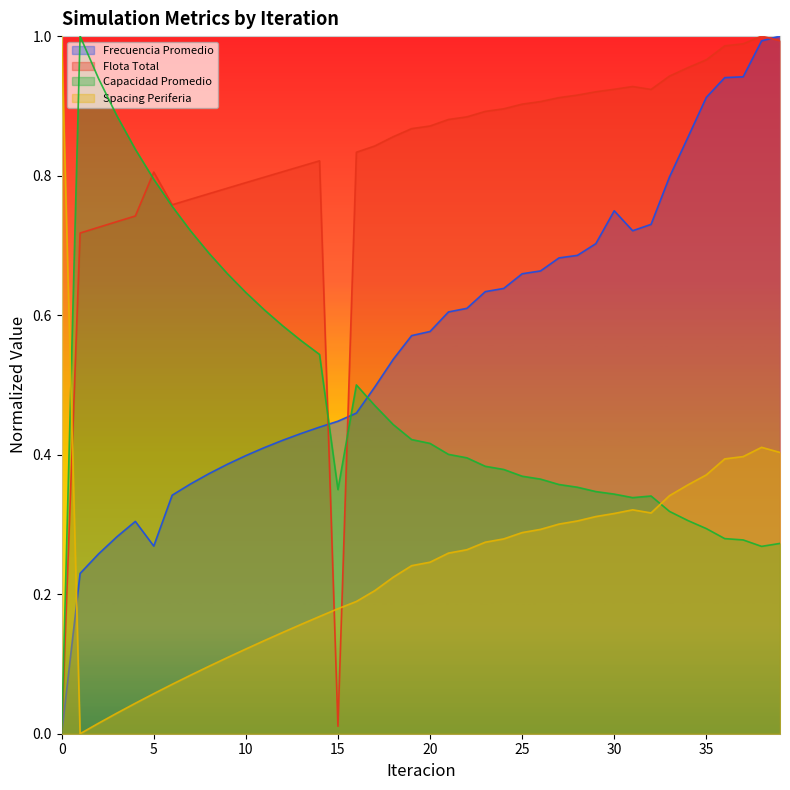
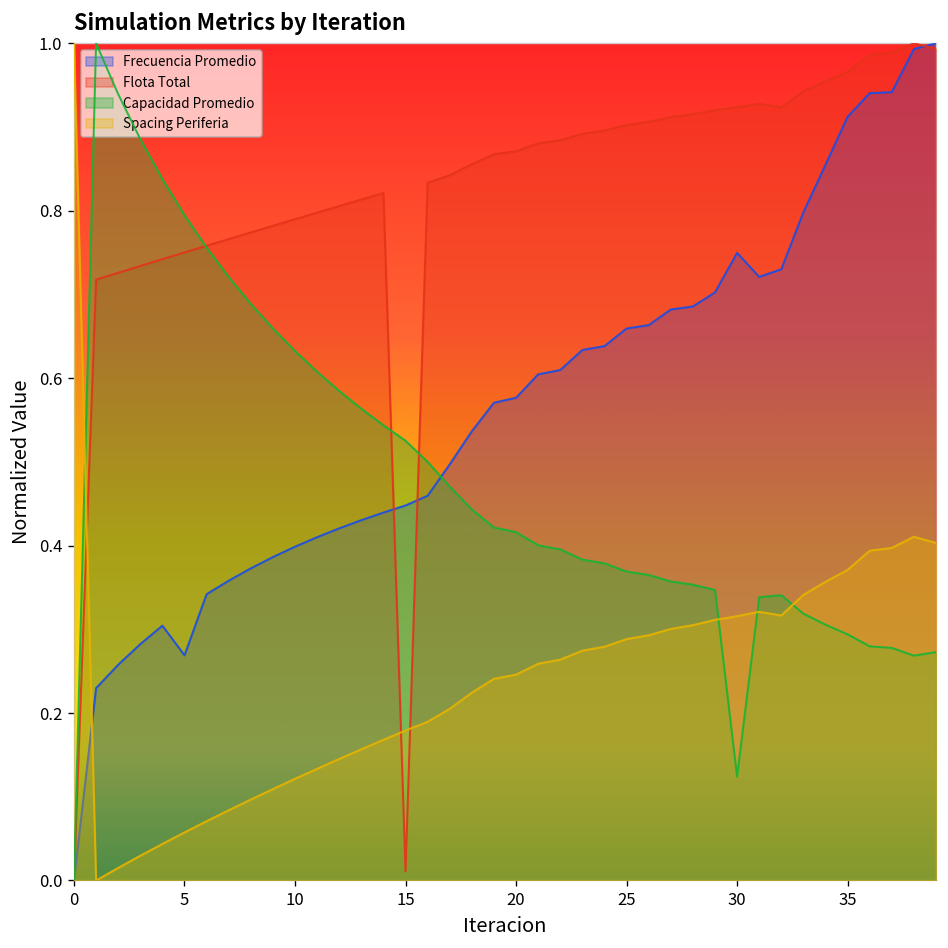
Flota Total, 5: 0.81 -> 0.75
Capacidad Promedio, 15: 0.35 -> 0.53
Capacidad Promedio, 30: 0.34 -> 0.12
